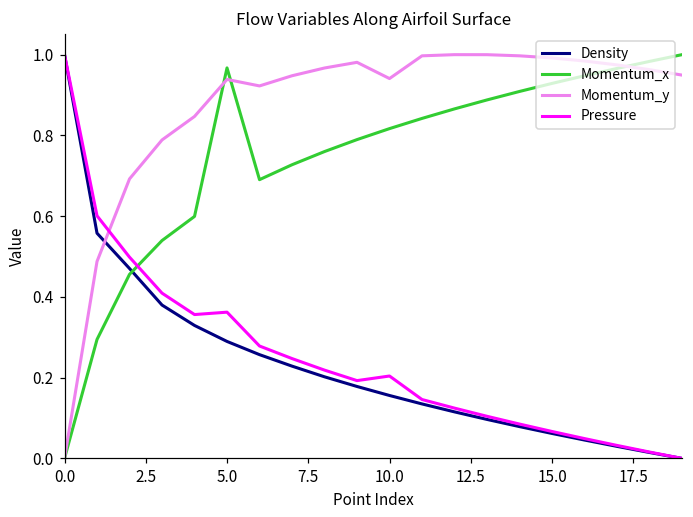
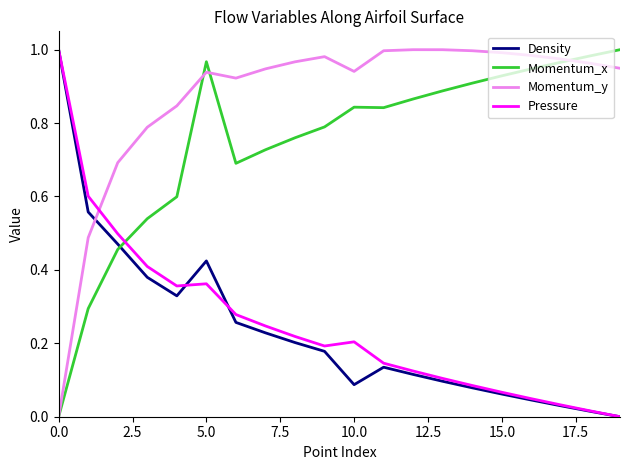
Density, 5.0: 0.29 -> 0.42
Density, 10.0: 0.16 -> 0.09
Momentum_x, 10.0: 0.82 -> 0.84
